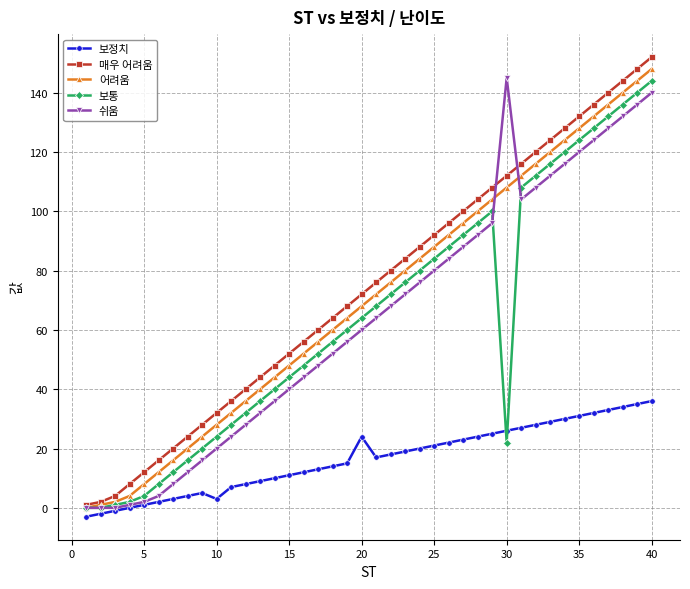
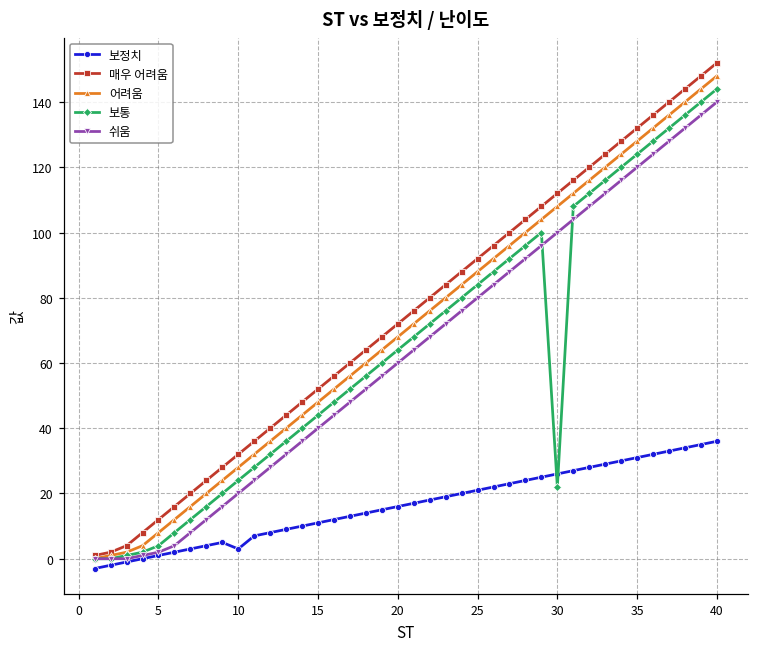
보정치, 20: 24 -> 16
쉬움, 30: 145 -> 100
